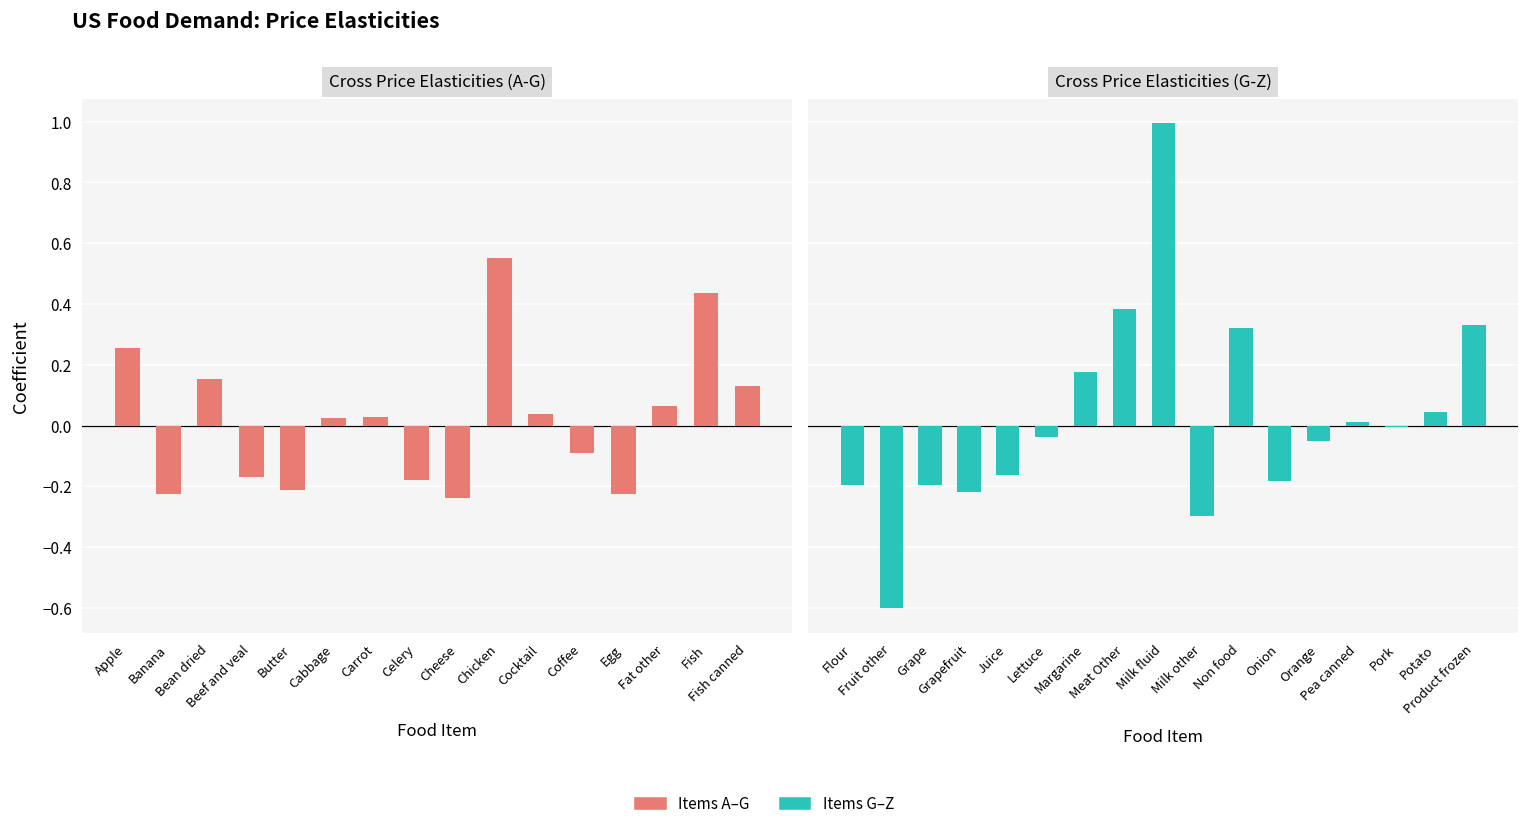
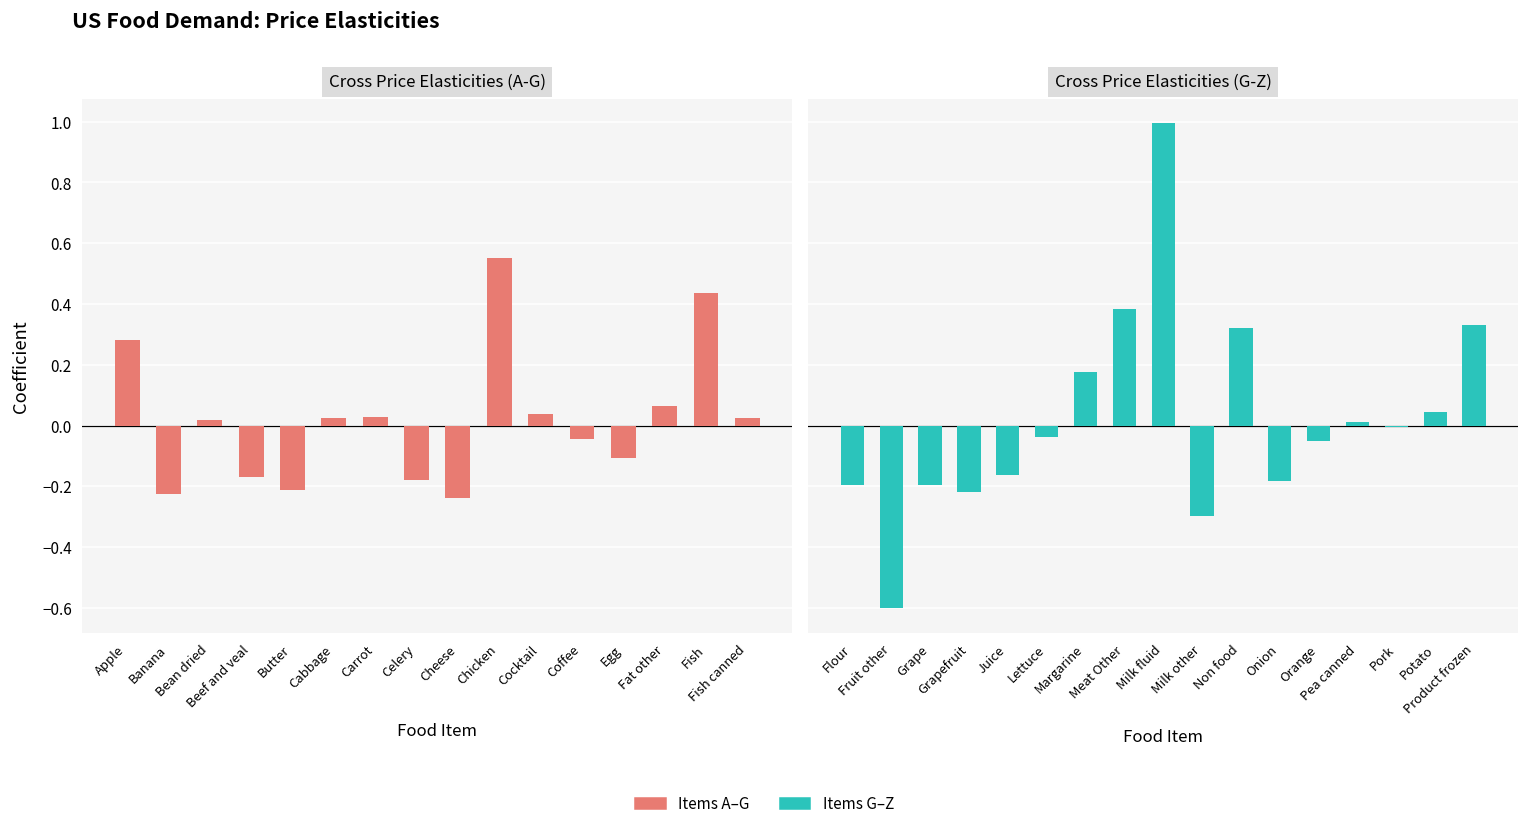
Cross Price Elasticities (A-G), Apple: 0.25 -> 0.28
Cross Price Elasticities (A-G), Bean dried: 0.15 -> 0.02
Cross Price Elasticities (A-G), Coffee: -0.09 -> -0.05
Cross Price Elasticities (A-G), Egg: -0.22 -> -0.11
Cross Price Elasticities (A-G), Fish canned: 0.13 -> 0.03
